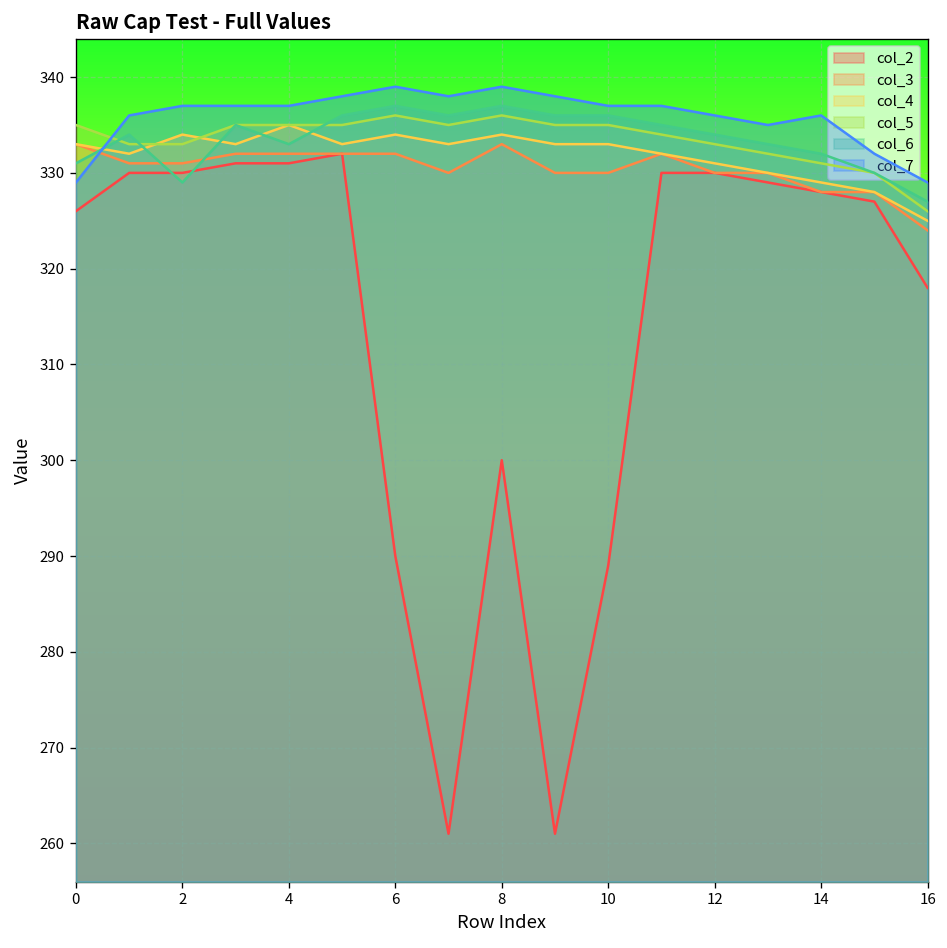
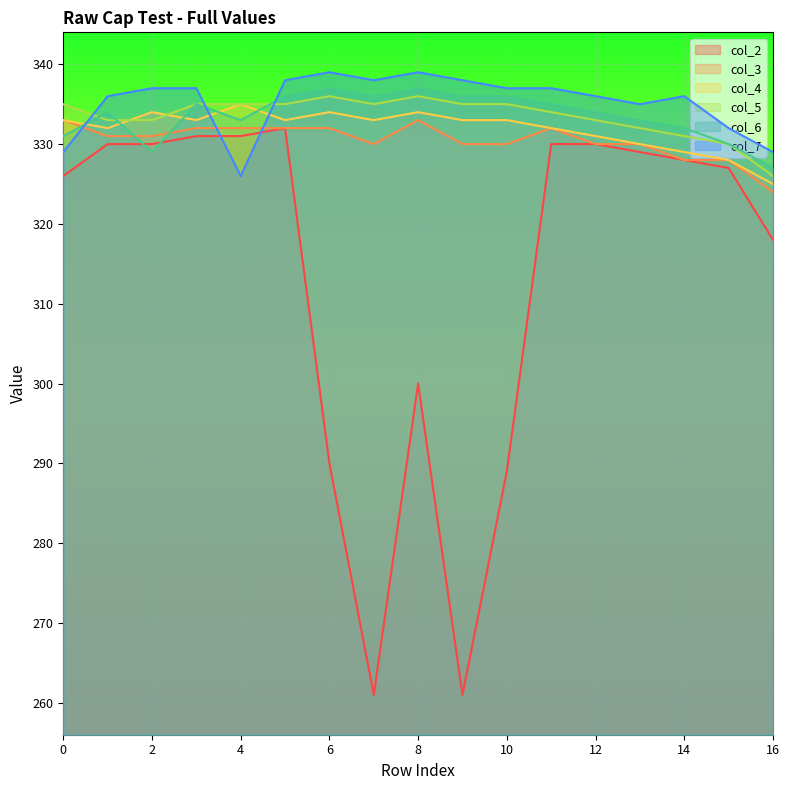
col_7, 4: 337 -> 326
